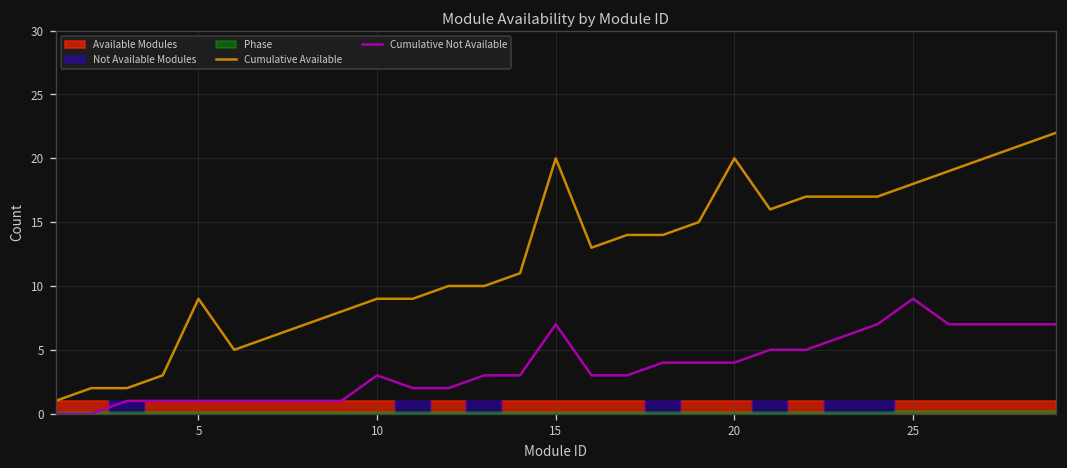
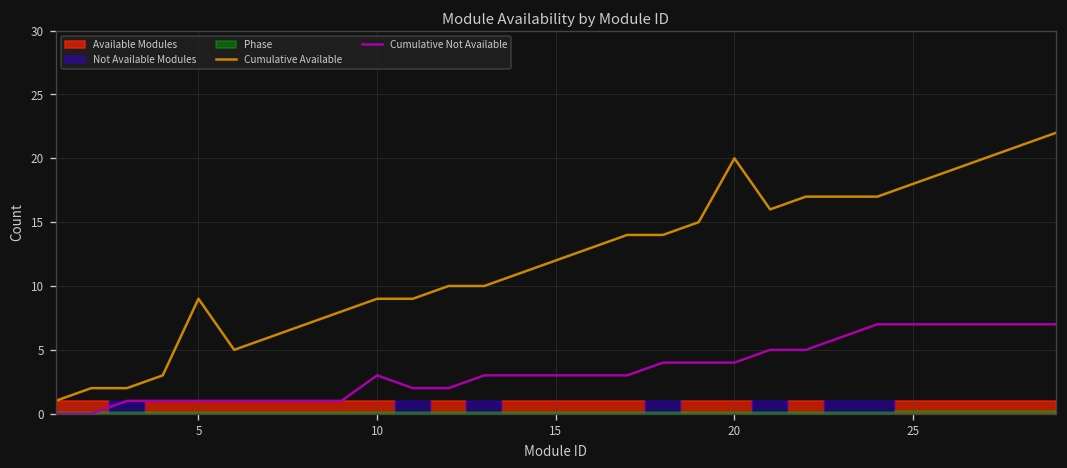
Cumulative Available, 15: 20 -> 12
Cumulative Not Available, 15: 7 -> 3
Cumulative Not Available, 25: 9 -> 7
